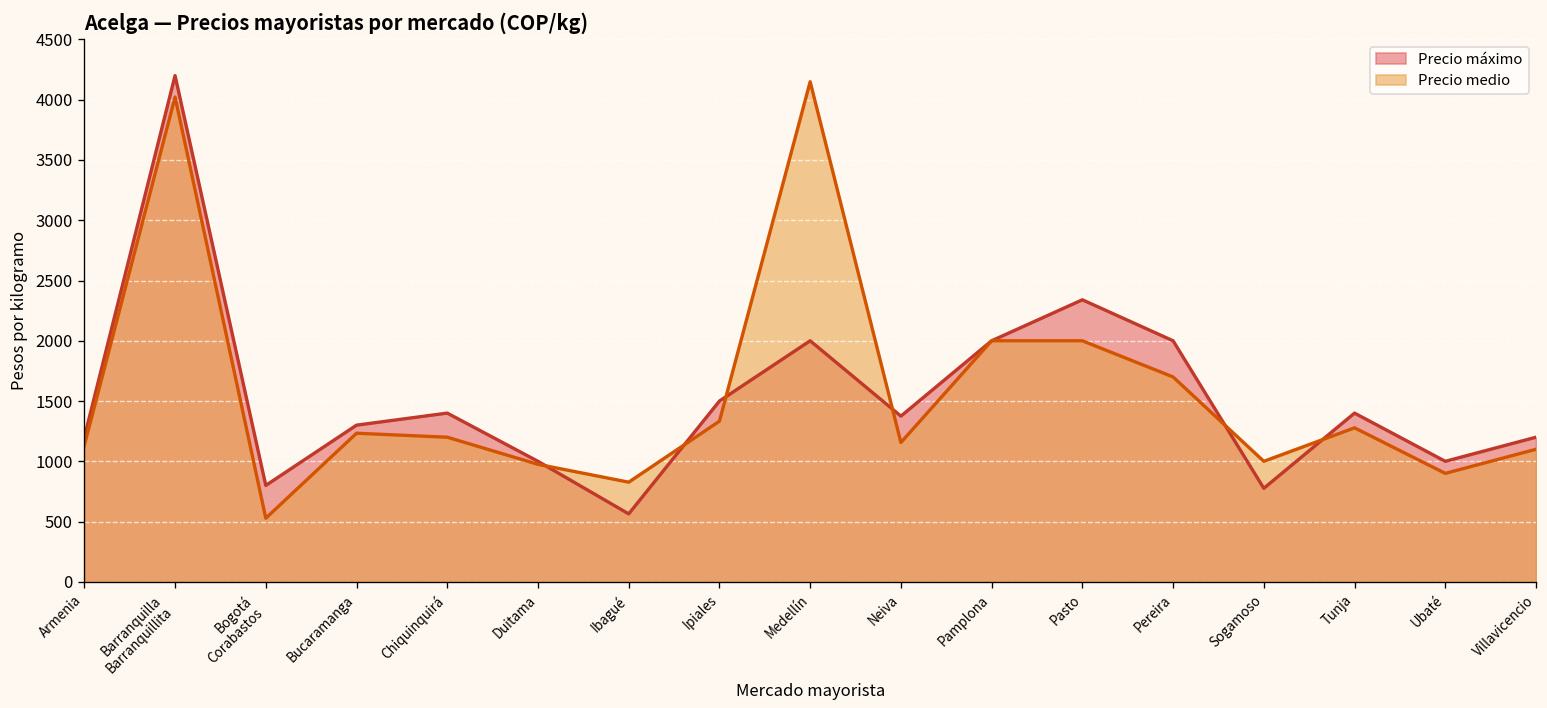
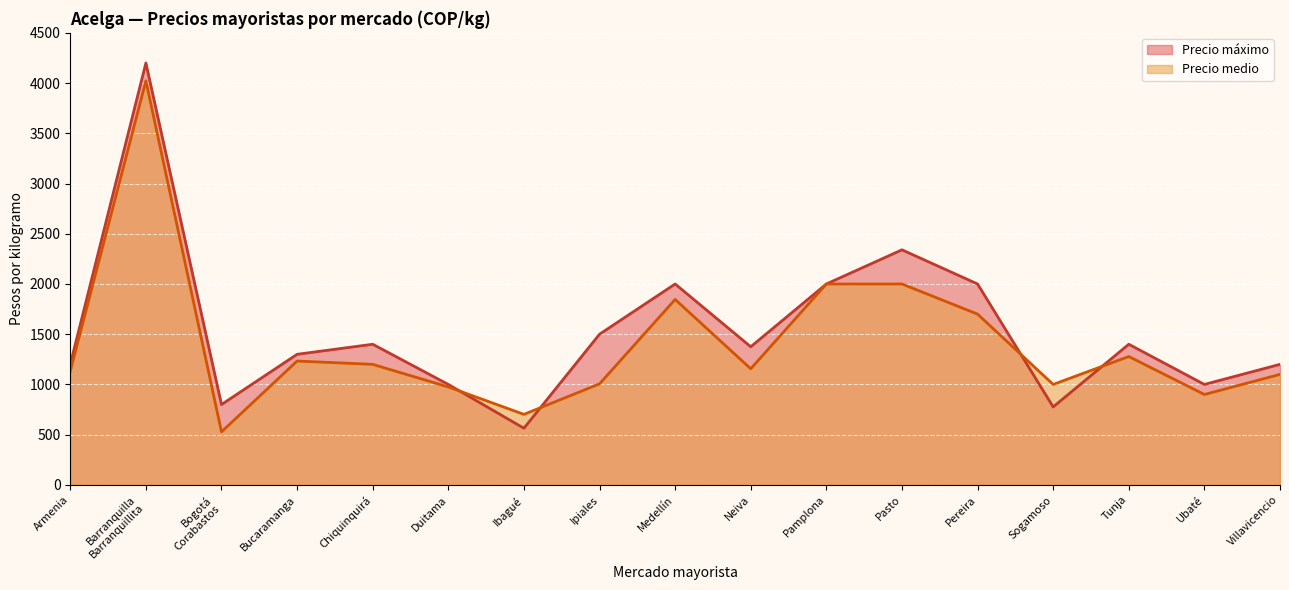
Precio medio, Ibagué: 830 -> 700
Precio medio, Ipiales: 1330 -> 1010
Precio medio, Medellín: 4150 -> 1850
